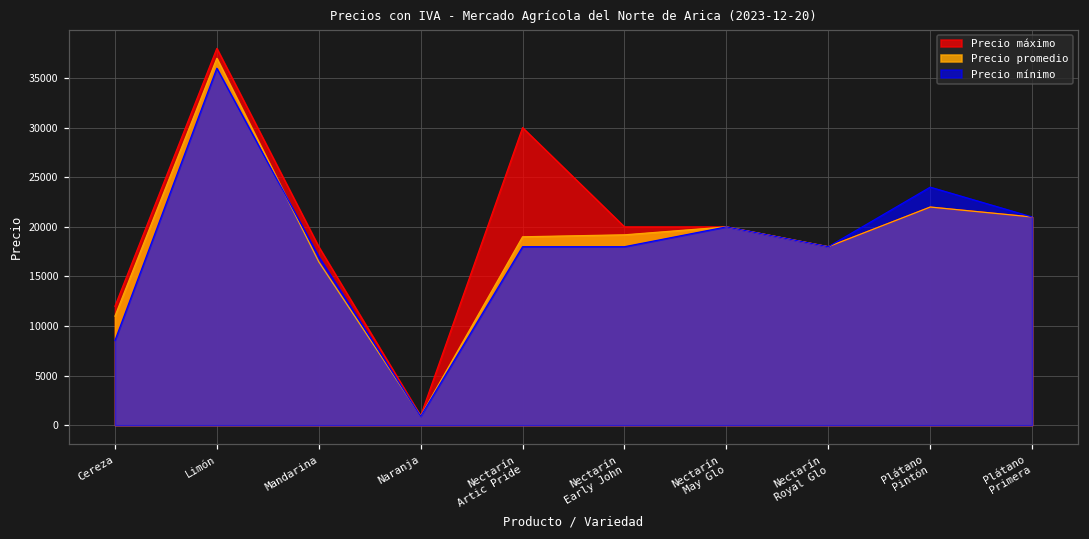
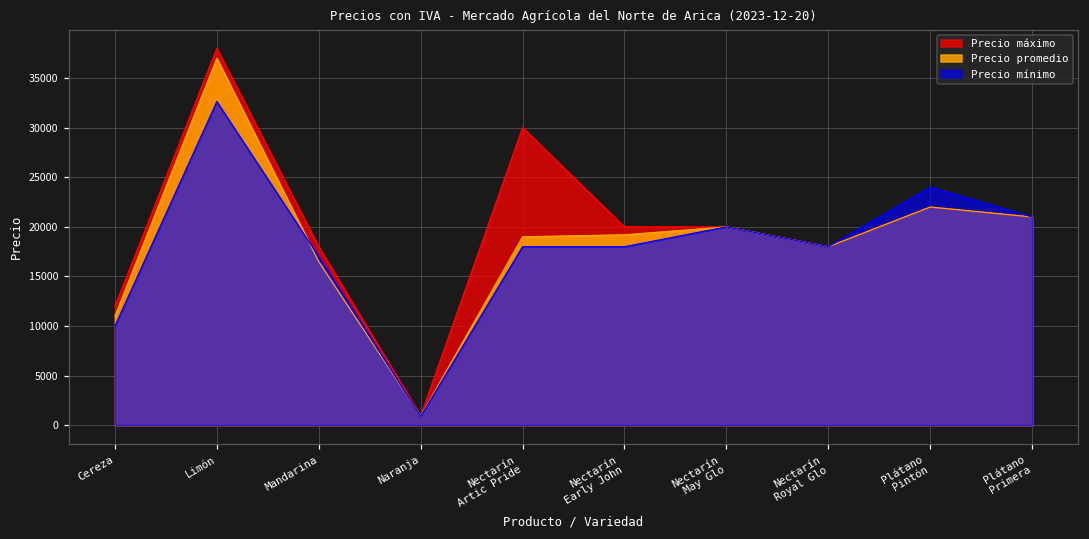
Precio mínimo, Cereza: 9000 -> 10000
Precio mínimo, Limón: 36000 -> 33000
